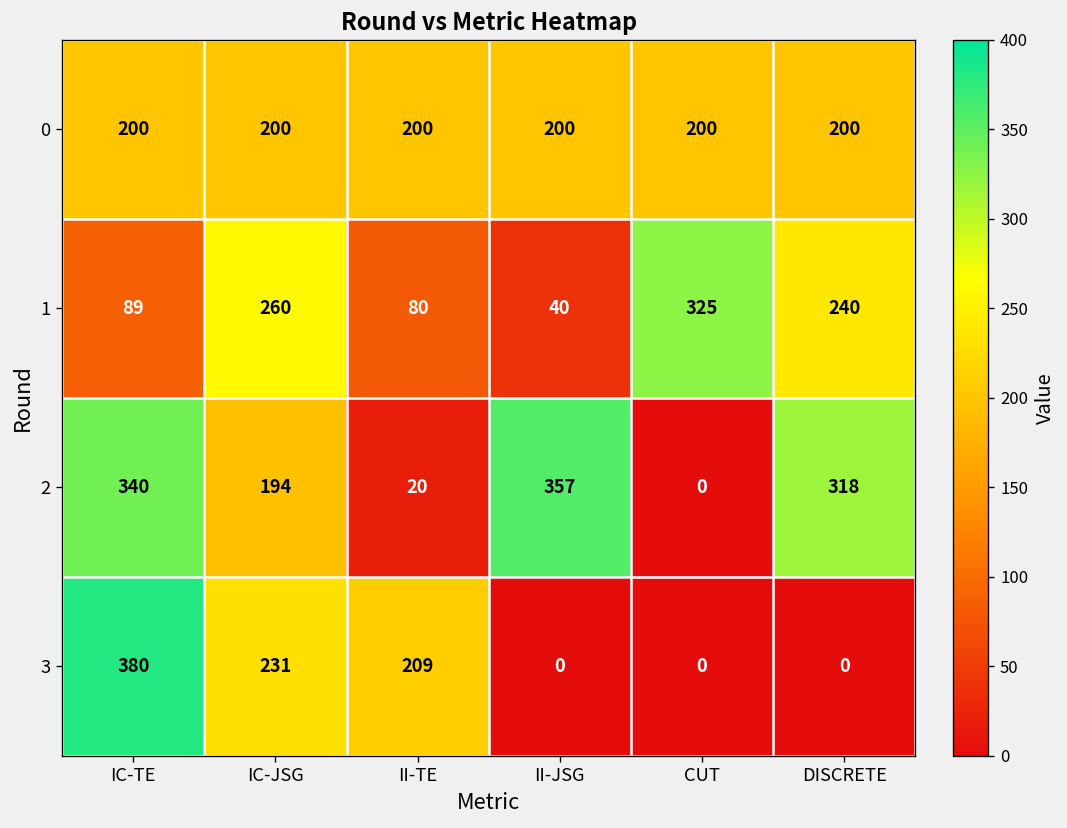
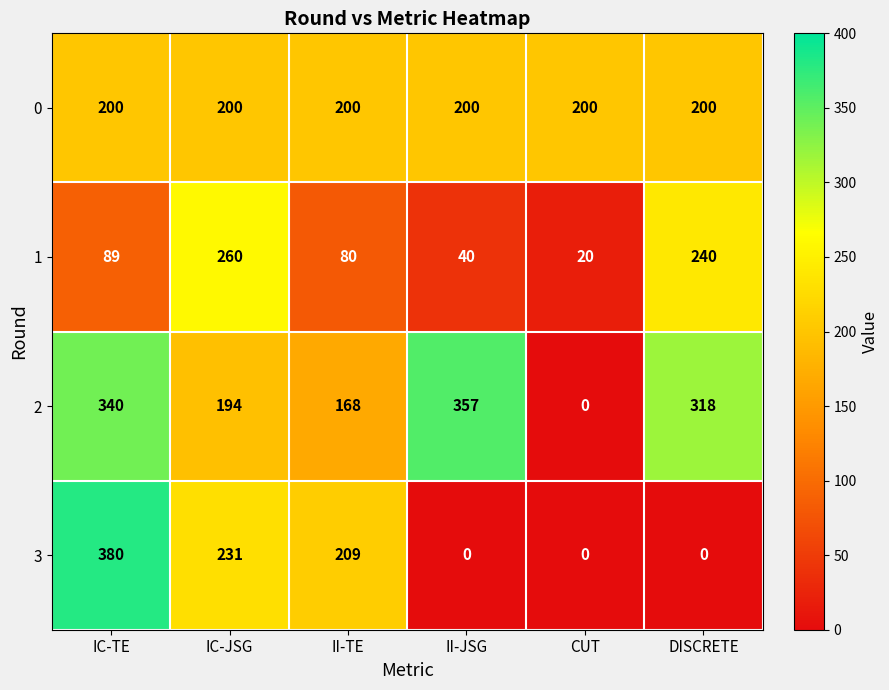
1, CUT: 325 -> 20
2, II-TE: 20 -> 168
